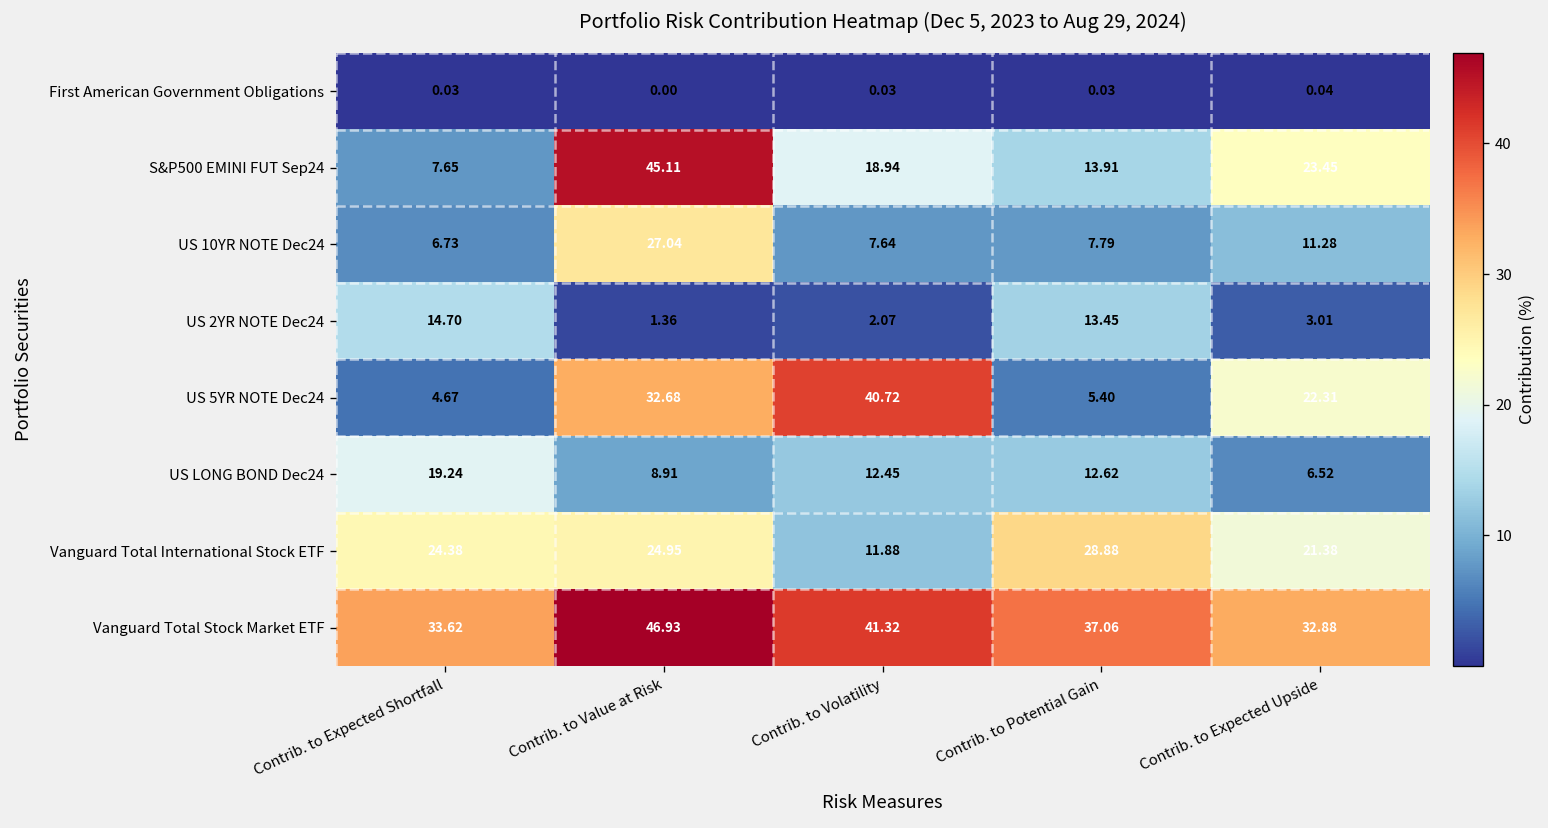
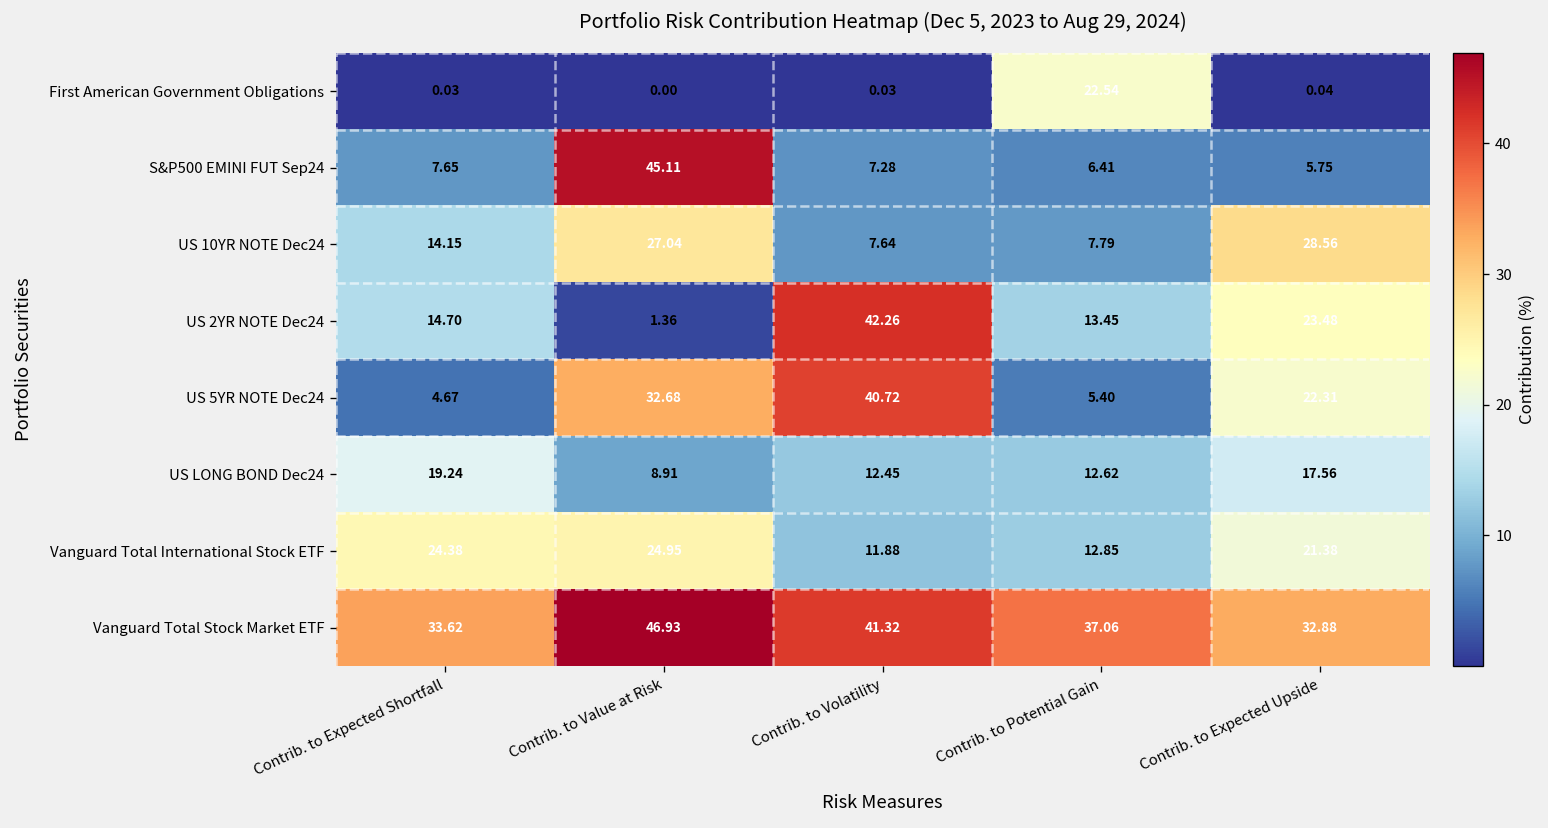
First American Government Obligations, Contrib. to Potential Gain: 0.03 -> 22.54
S&P500 EMINI FUT Sep24, Contrib. to Volatility: 18.94 -> 7.28
S&P500 EMINI FUT Sep24, Contrib. to Potential Gain: 13.91 -> 6.41
S&P500 EMINI FUT Sep24, Contrib. to Expected Upside: 23.45 -> 5.75
US 10YR NOTE Dec24, Contrib. to Expected Shortfall: 6.73 -> 14.15
US 10YR NOTE Dec24, Contrib. to Expected Upside: 11.28 -> 28.56
US 2YR NOTE Dec24, Contrib. to Volatility: 2.07 -> 42.26
US 2YR NOTE Dec24, Contrib. to Expected Upside: 3.01 -> 23.48
US LONG BOND Dec24, Contrib. to Expected Upside: 6.52 -> 17.56
Vanguard Total International Stock ETF, Contrib. to Potential Gain: 28.88 -> 12.85
